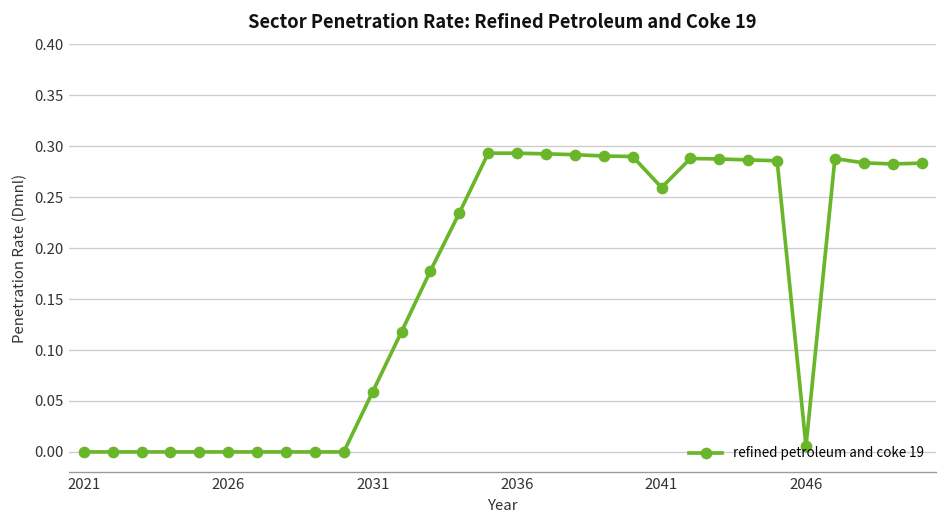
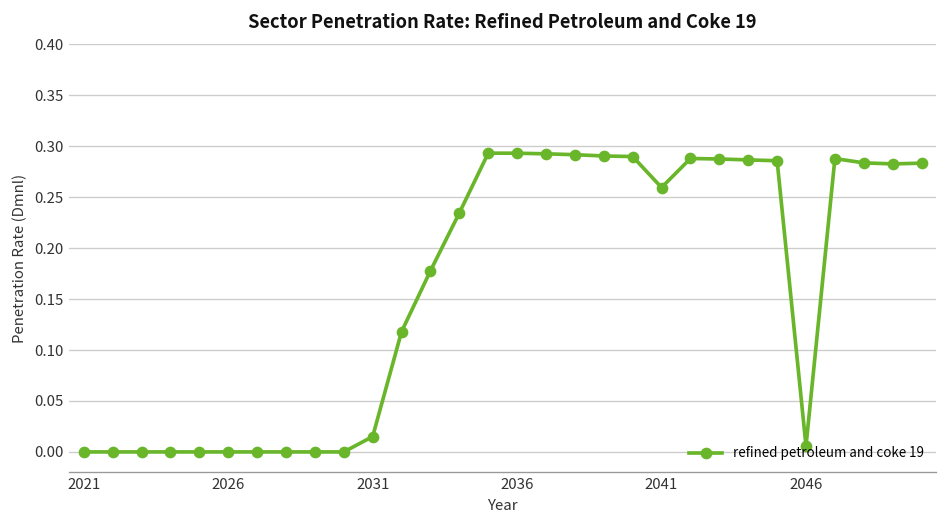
2031: 0.06 -> 0.02
